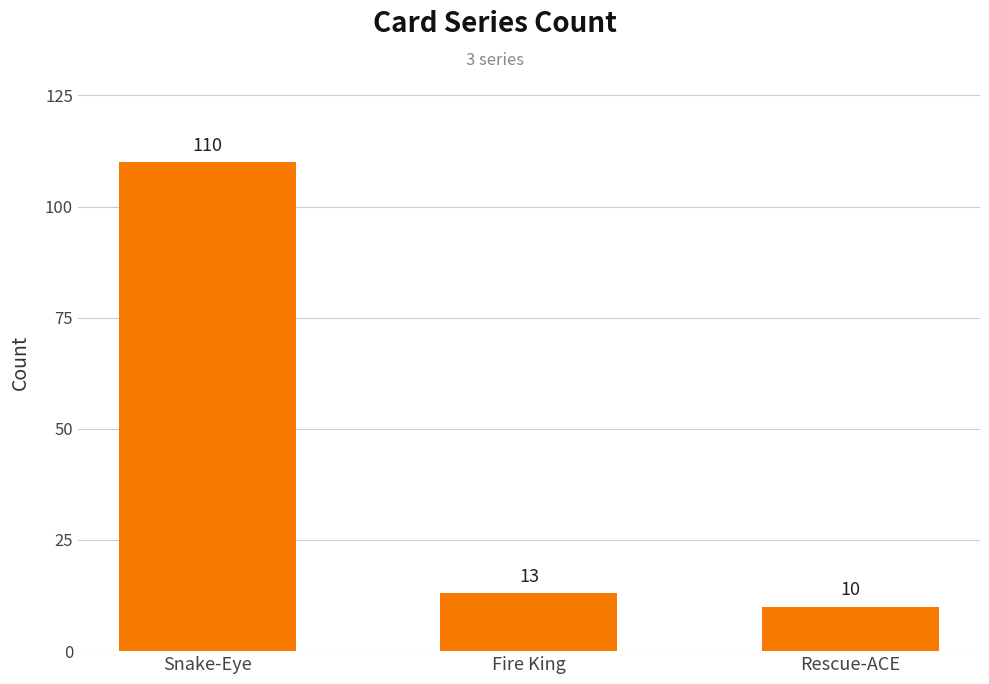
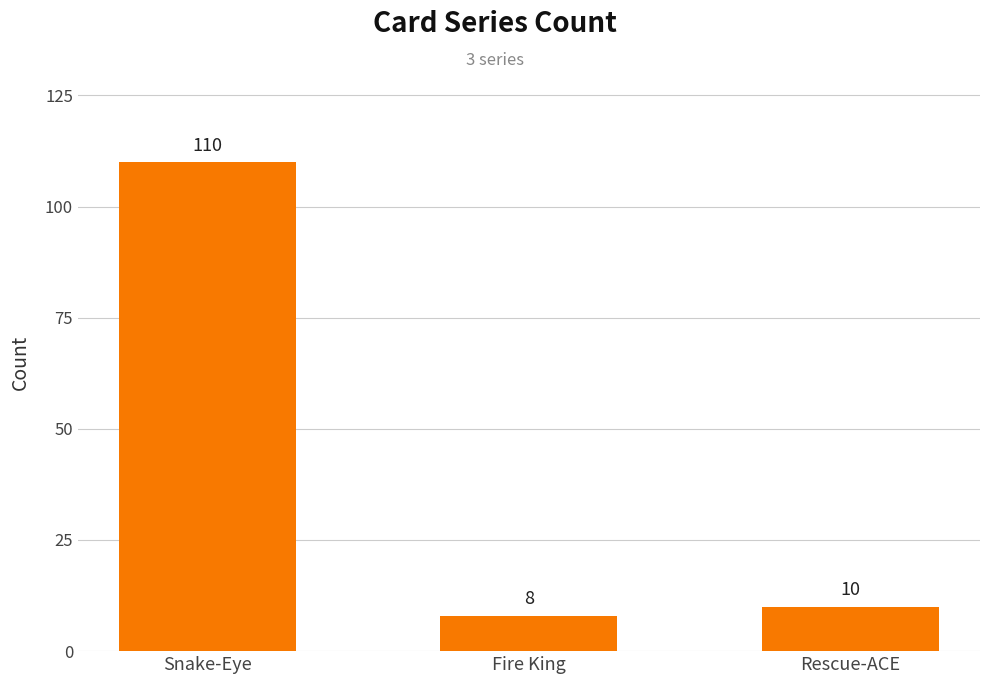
Fire King: 13 -> 8
